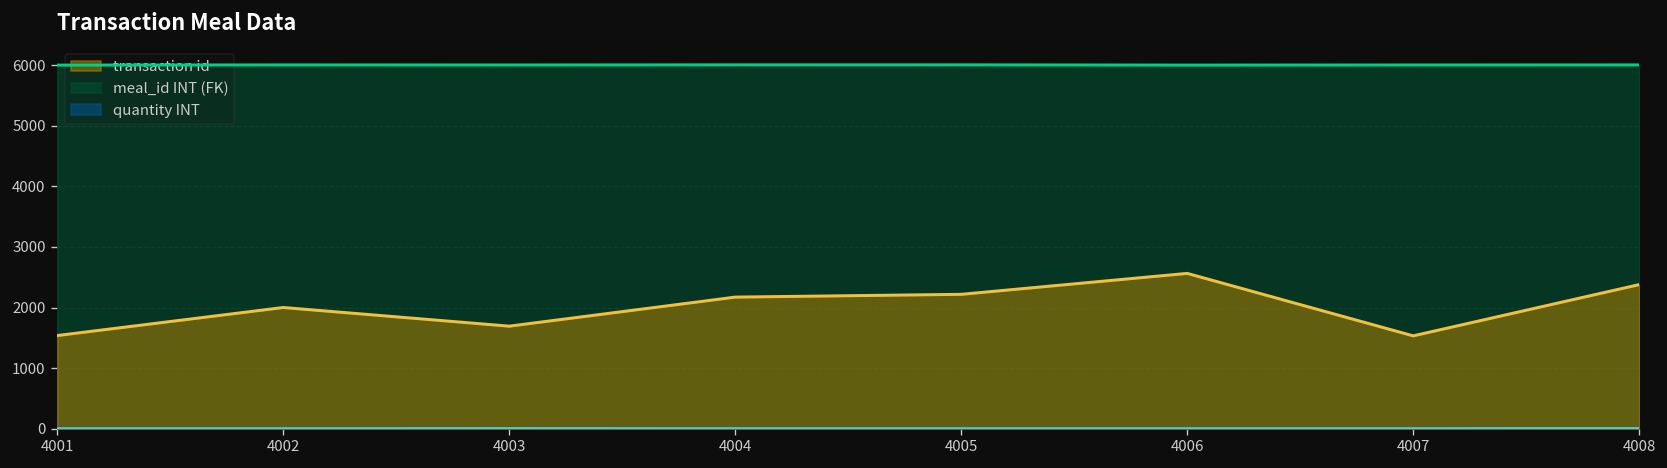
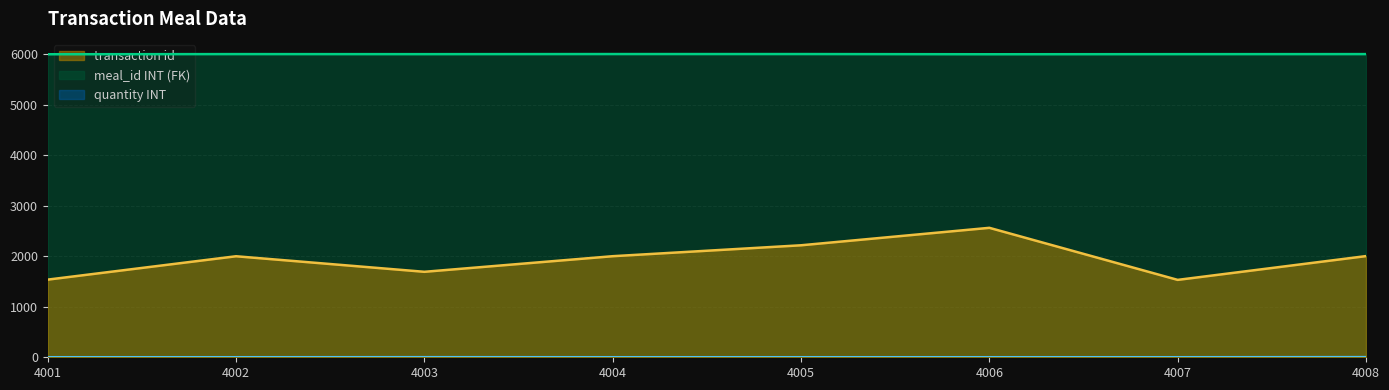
transaction id, 4004: 2200 -> 2000
transaction id, 4008: 2400 -> 2000
